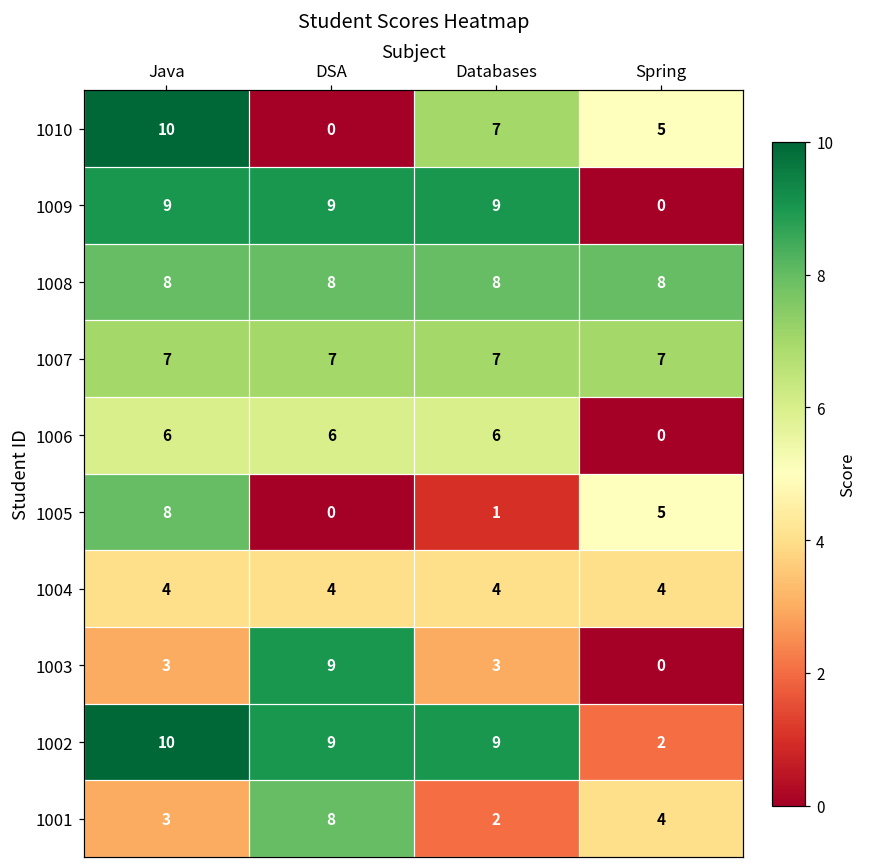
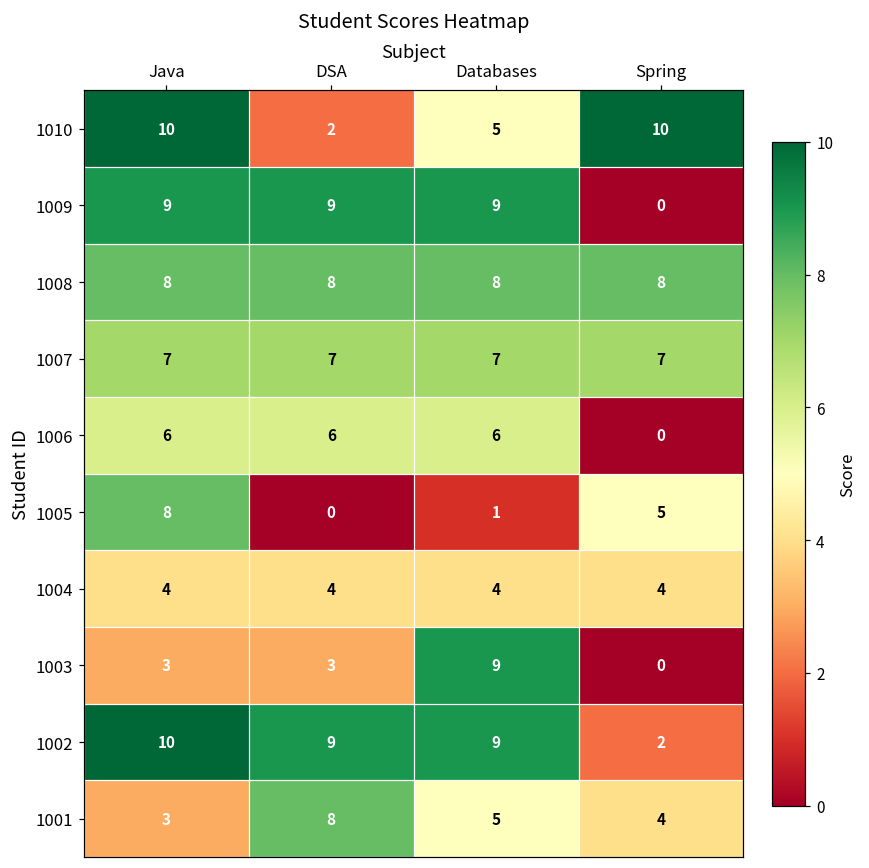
1010, DSA: 0 -> 2
1010, Databases: 7 -> 5
1010, Spring: 5 -> 10
1003, DSA: 9 -> 3
1003, Databases: 3 -> 9
1001, Databases: 2 -> 5
